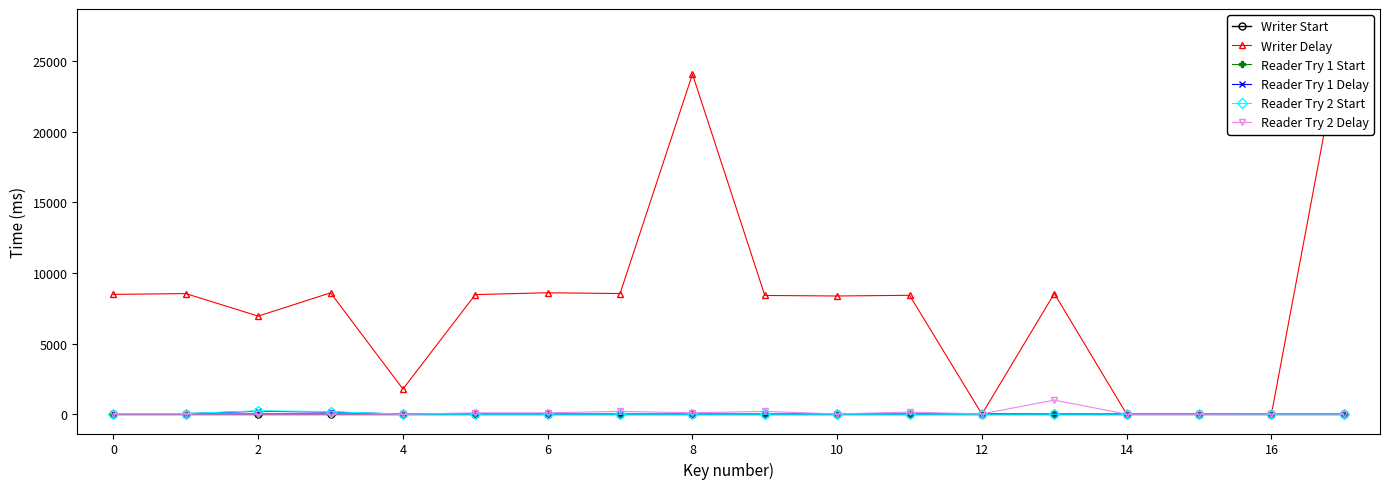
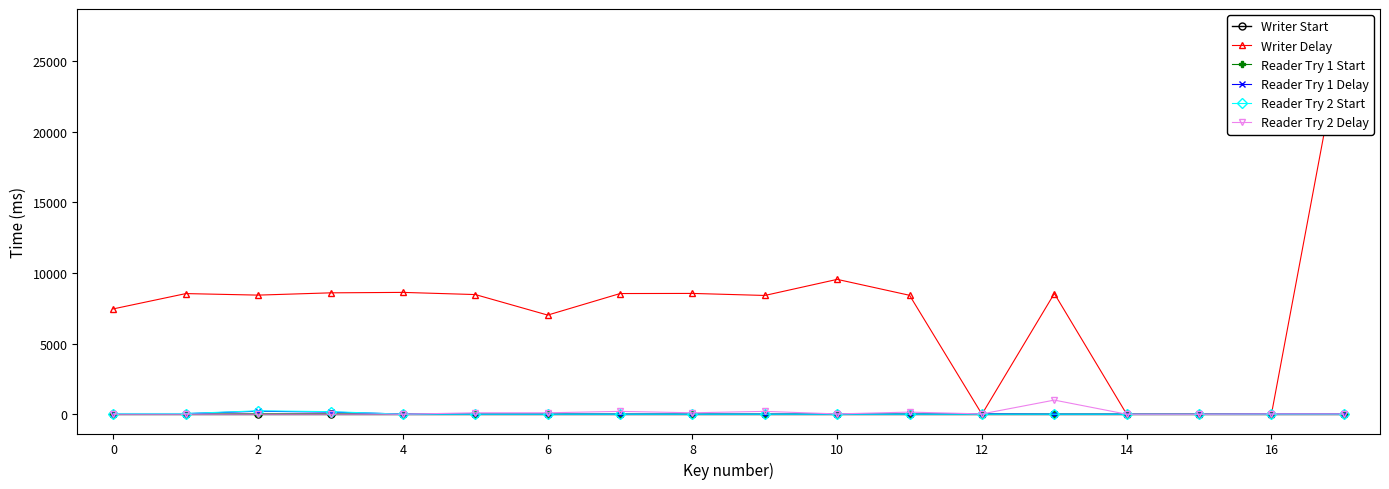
Writer Delay, 0: 8500 -> 7500
Writer Delay, 2: 6900 -> 8400
Writer Delay, 4: 1800 -> 8600
Writer Delay, 6: 8600 -> 7000
Writer Delay, 8: 24100 -> 8600
Writer Delay, 10: 8400 -> 9500
